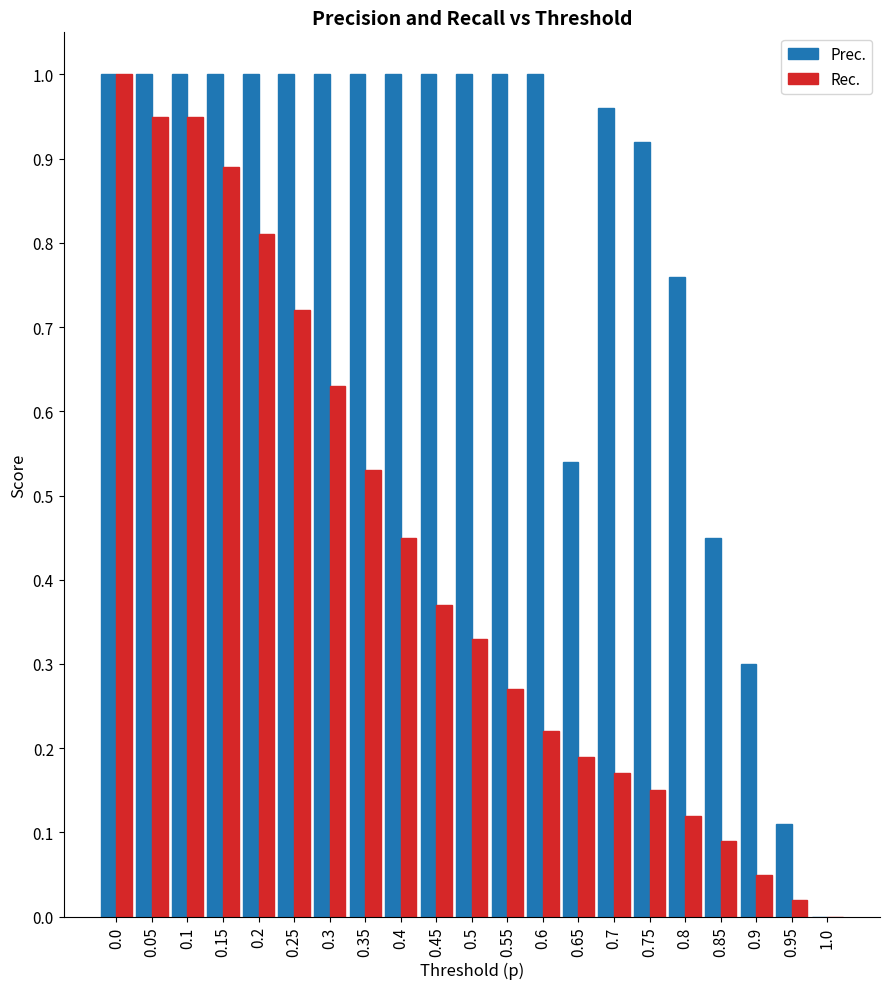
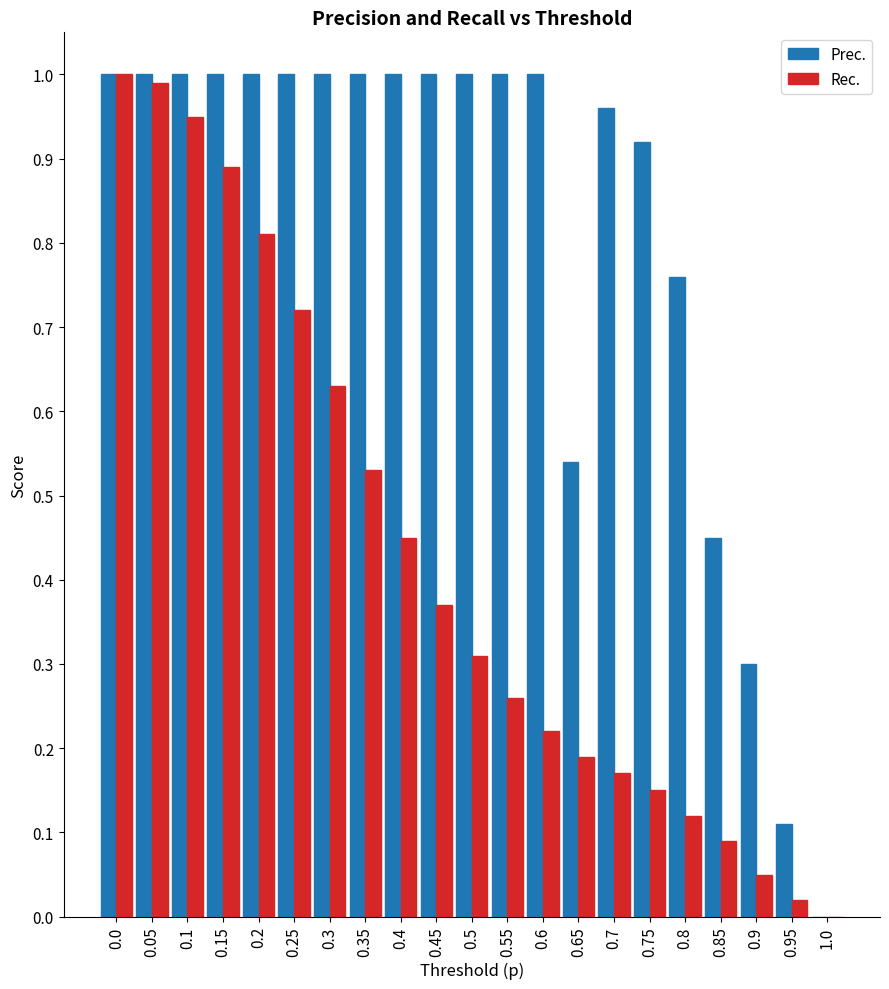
Rec., 0.05: 0.95 -> 0.99
Rec., 0.5: 0.33 -> 0.31
Rec., 0.55: 0.27 -> 0.26
